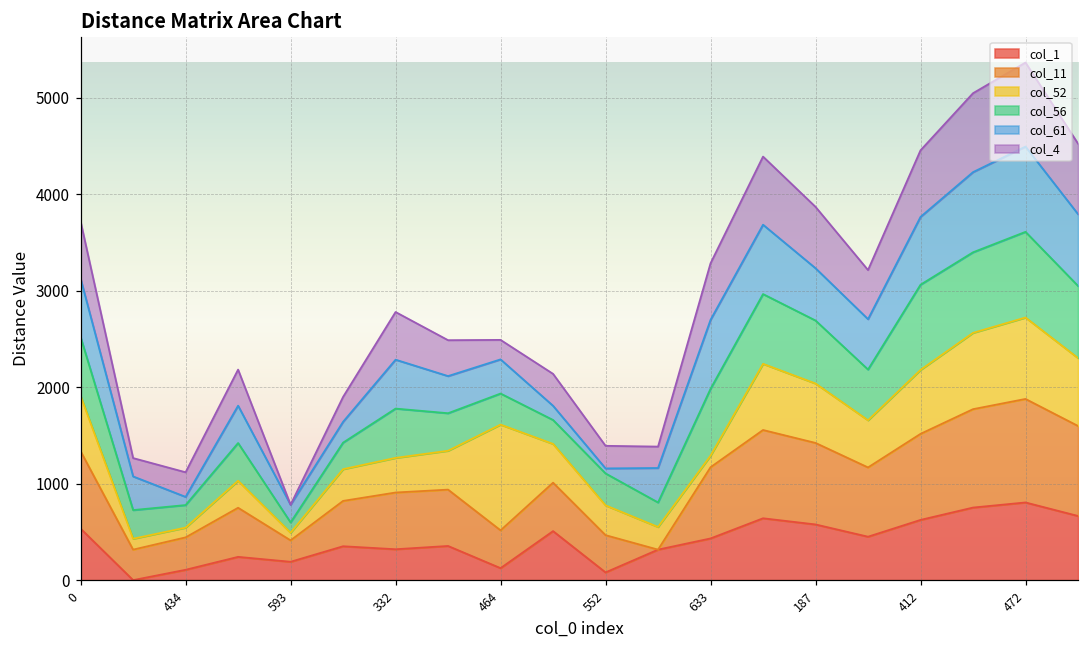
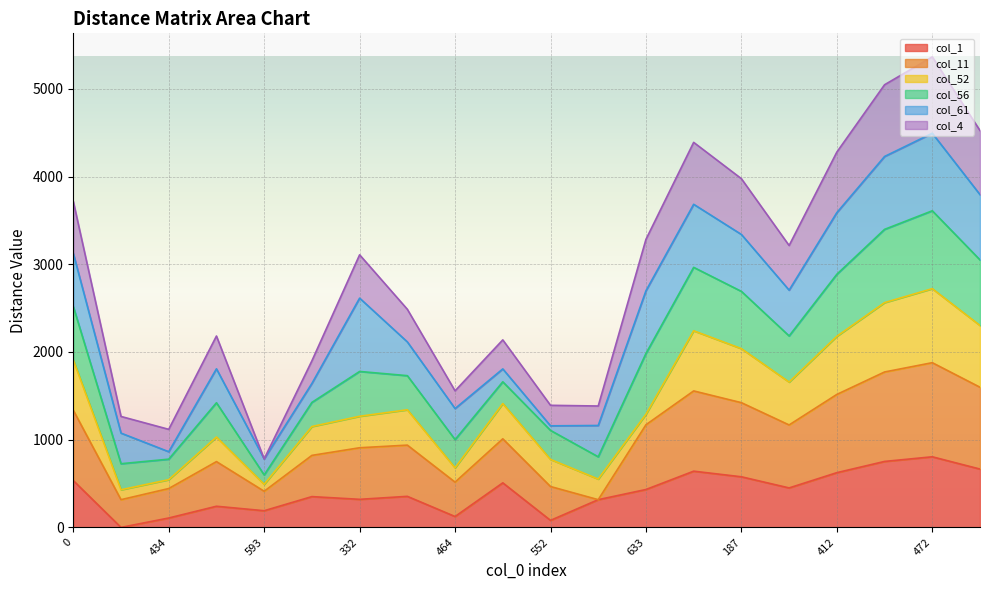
col_61, 332: 500 -> 800
col_52, 464: 1100 -> 200
col_61, 187: 500 -> 600
col_56, 412: 900 -> 700
